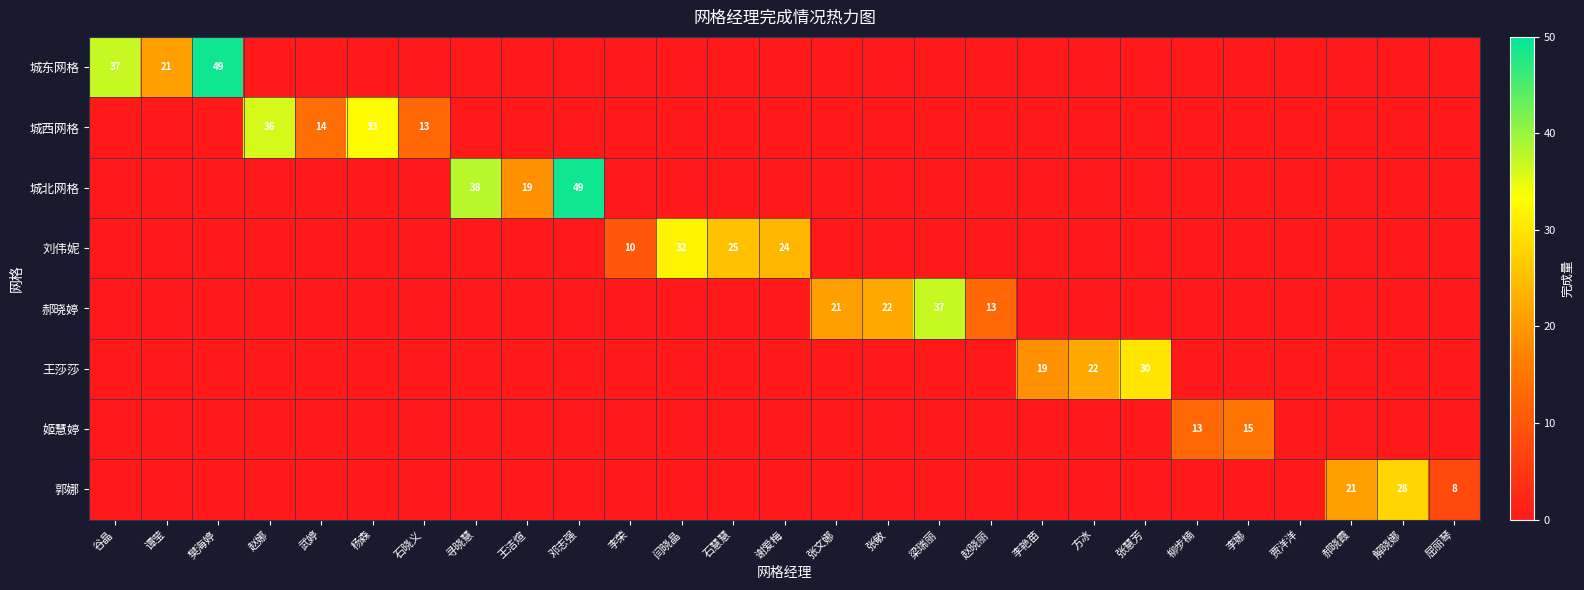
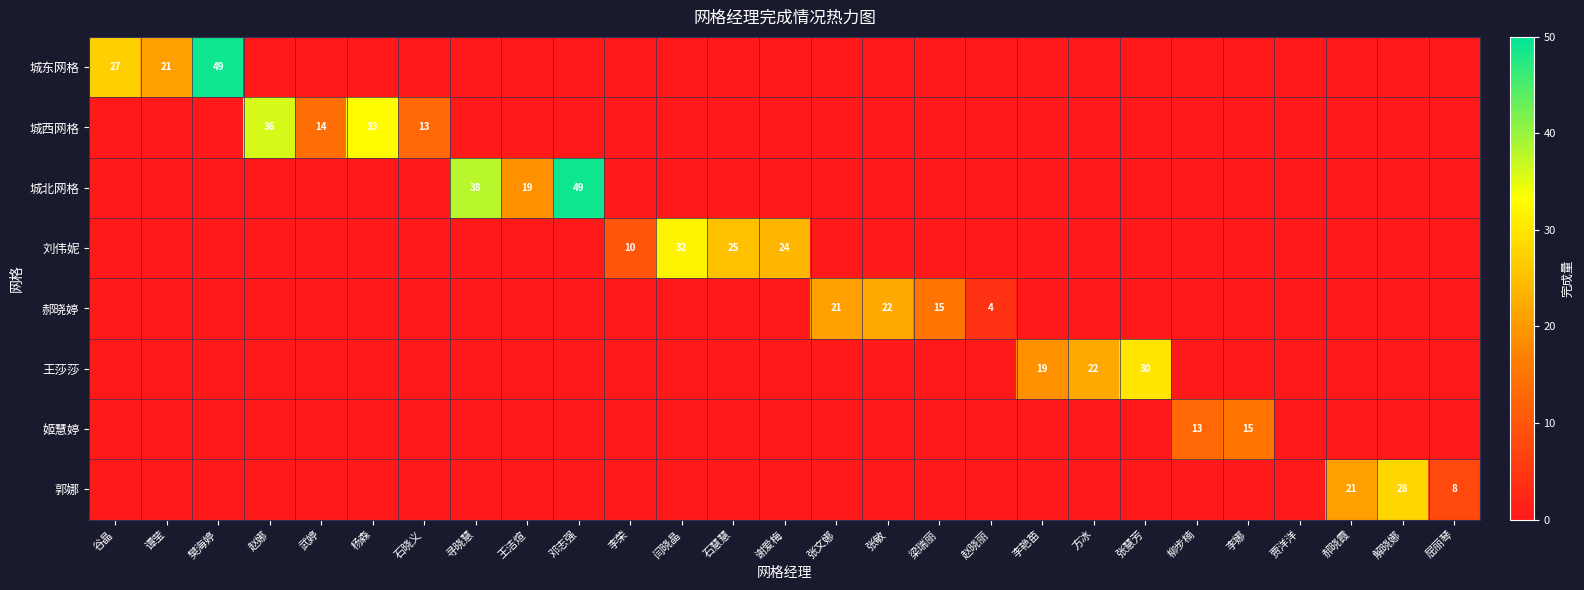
城东网格, 谷晶: 37 -> 27
郝晓婷, 梁瑞丽: 37 -> 15
郝晓婷, 赵晓丽: 13 -> 4
